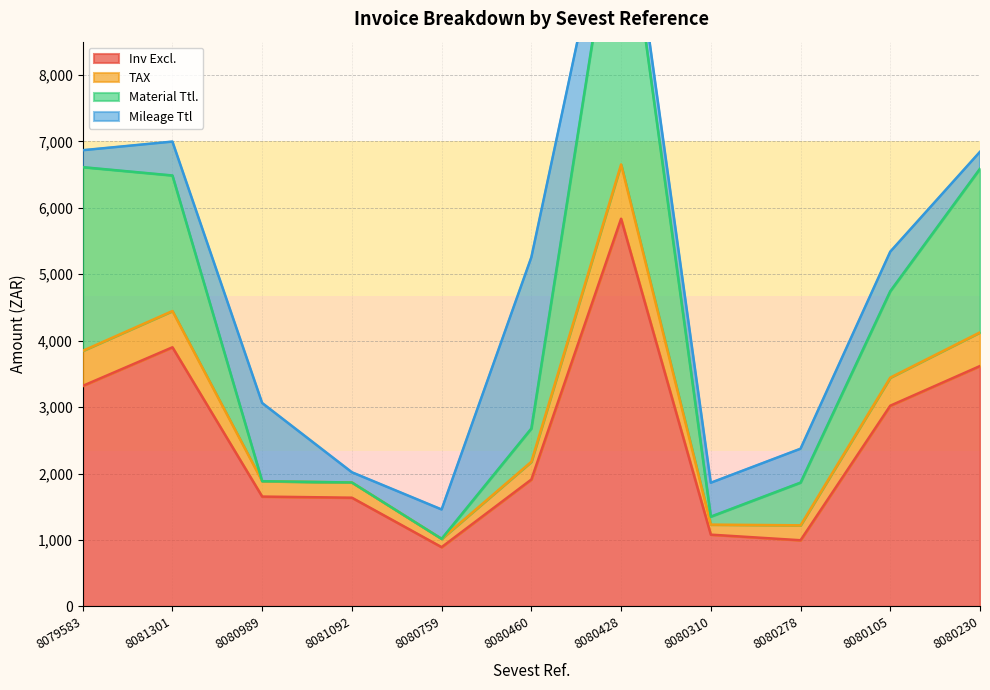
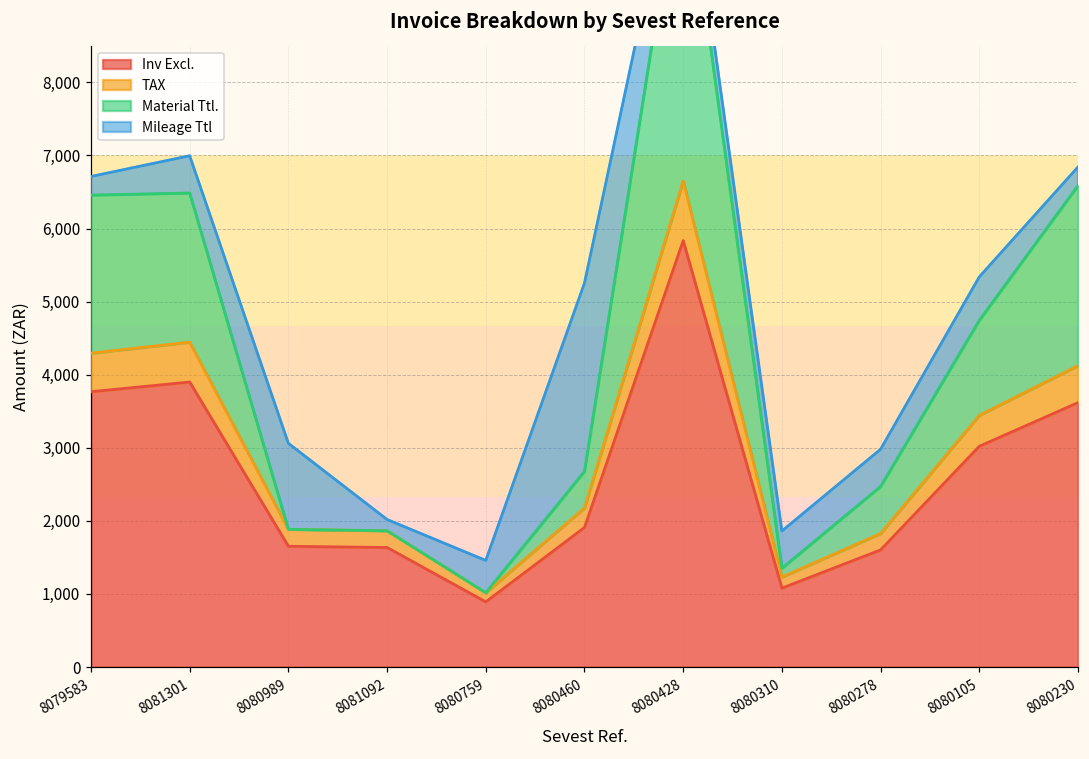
Inv Excl., 8079583: 3,300 -> 3,800
Material Ttl., 8079583: 2,800 -> 2,200
Inv Excl., 8080278: 1,000 -> 1,600
